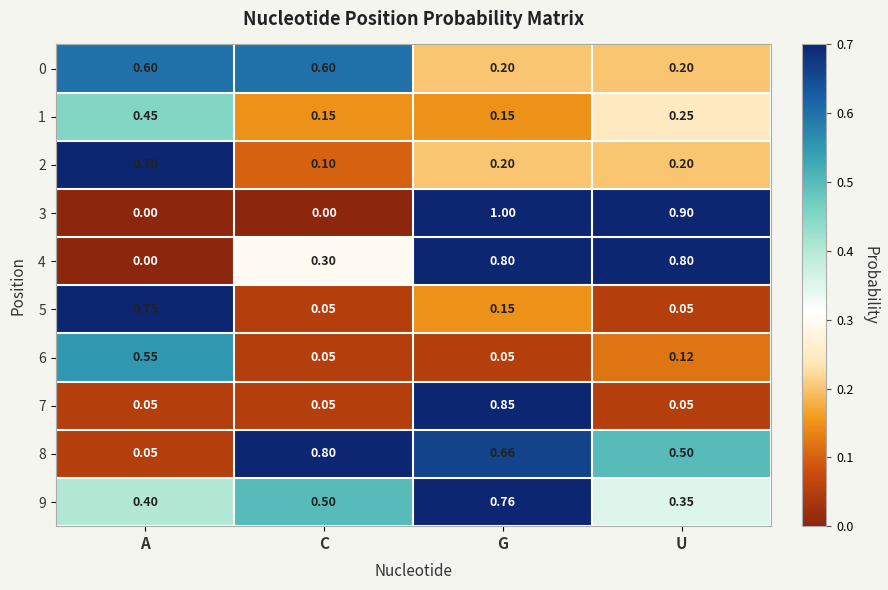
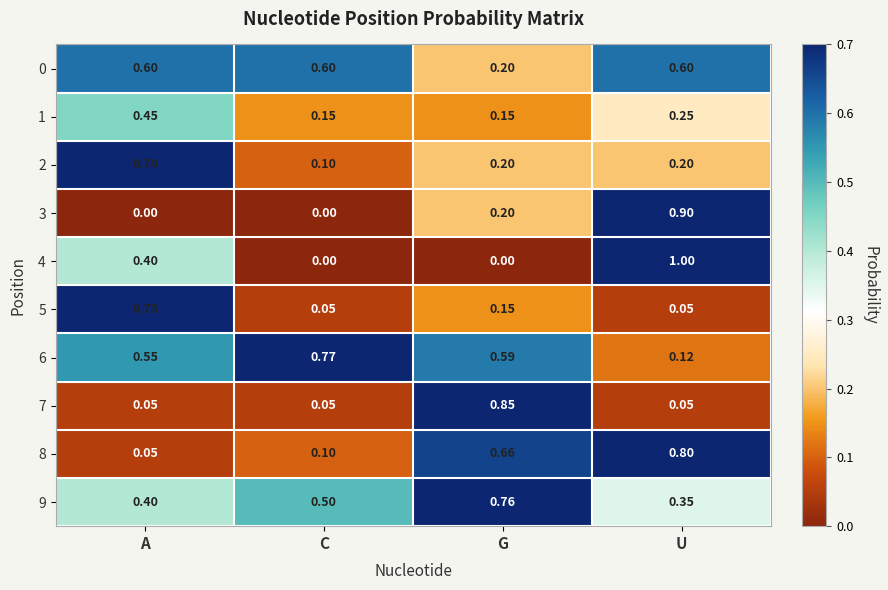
0, U: 0.20 -> 0.60
3, G: 1.00 -> 0.20
4, A: 0.00 -> 0.40
4, C: 0.30 -> 0.00
4, G: 0.80 -> 0.00
4, U: 0.80 -> 1.00
6, C: 0.05 -> 0.77
6, G: 0.05 -> 0.59
8, C: 0.80 -> 0.10
8, U: 0.50 -> 0.80
